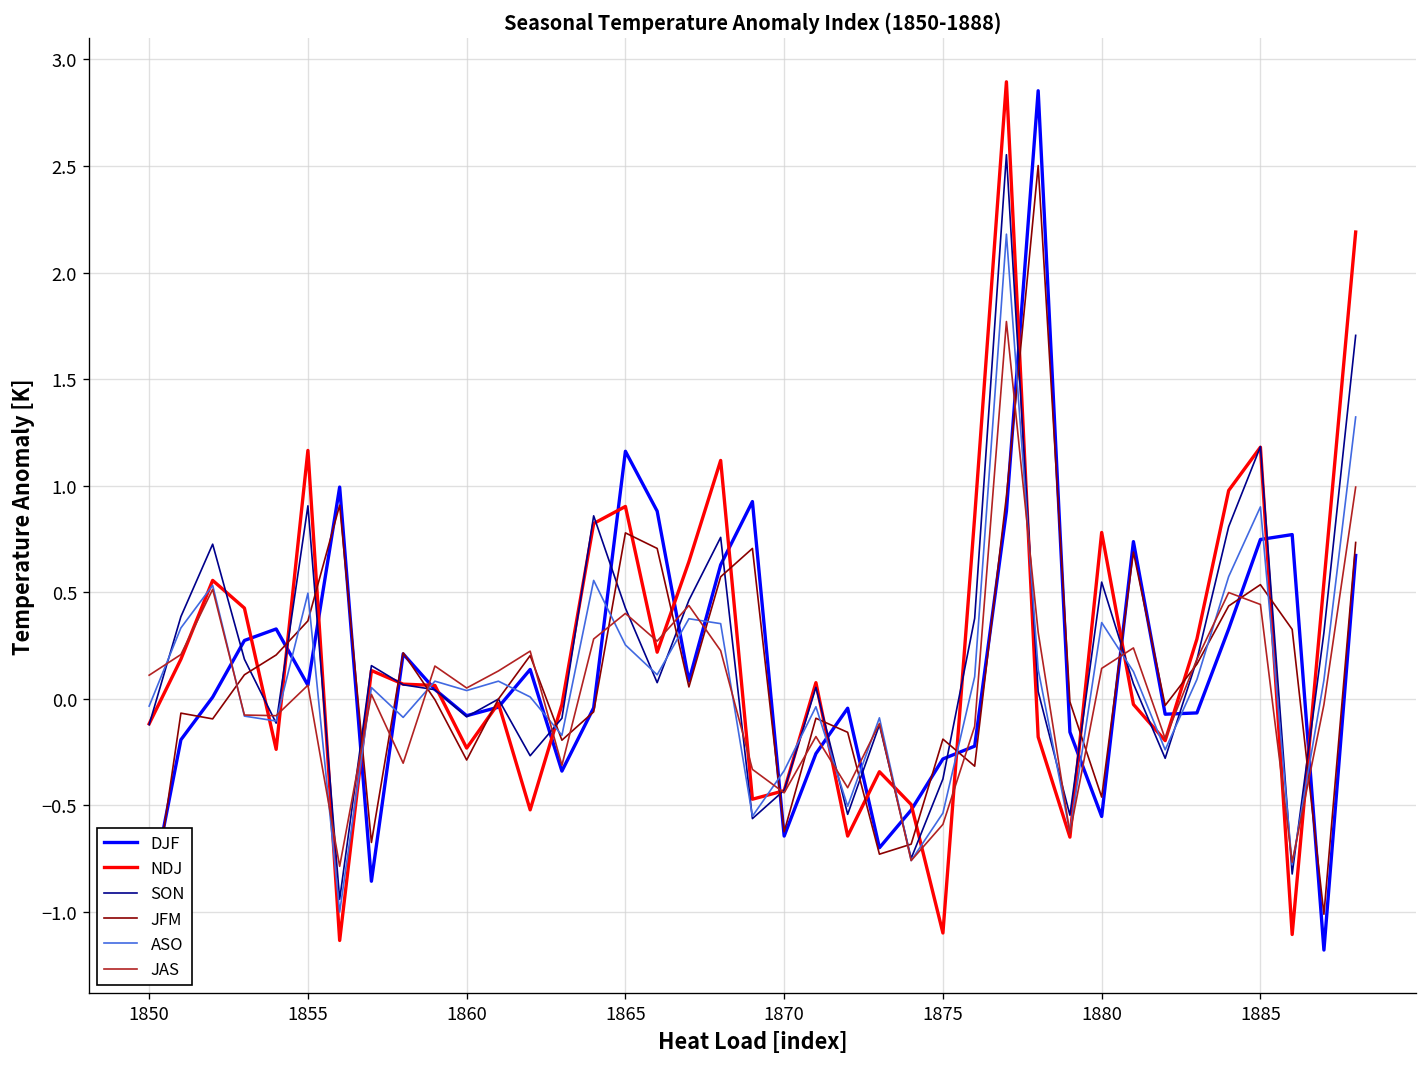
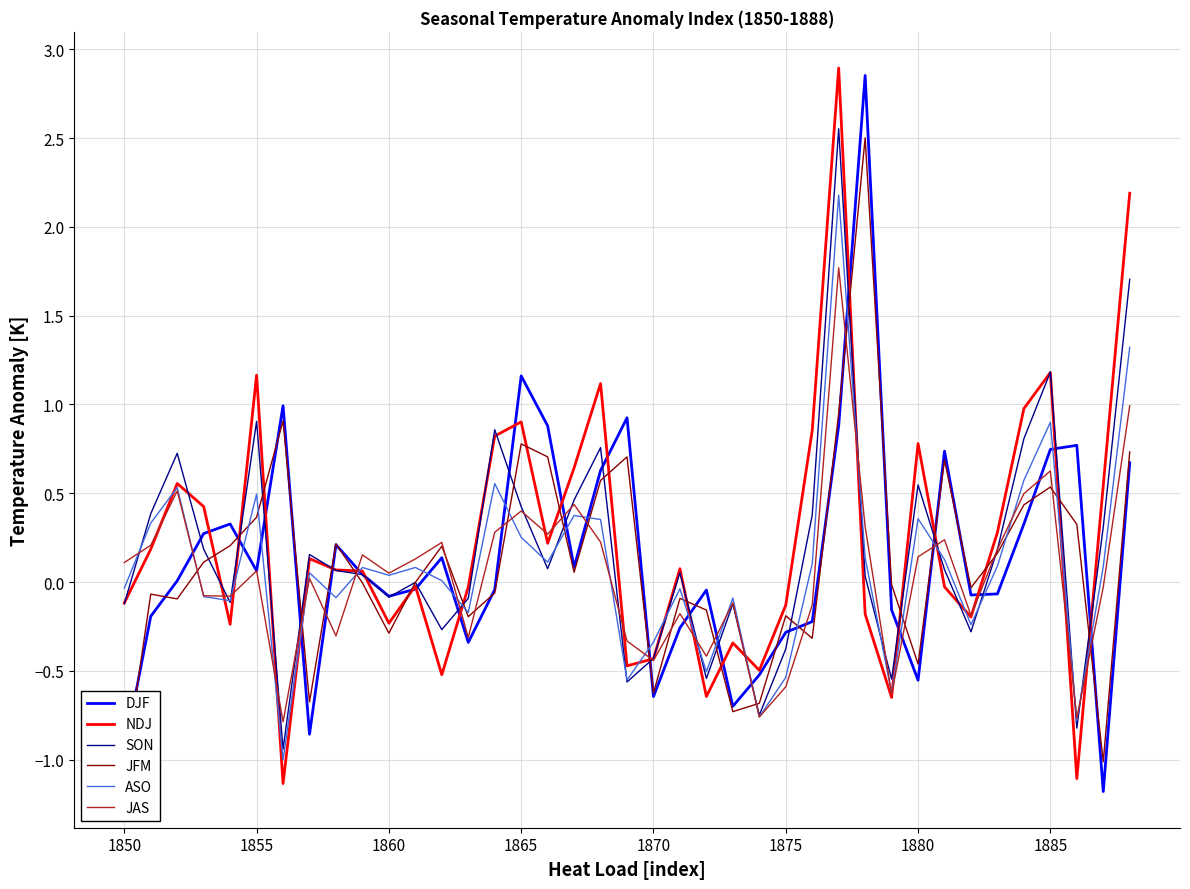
NDJ, 1875: -1.10 -> -0.13
JAS, 1885: 0.44 -> 0.63
